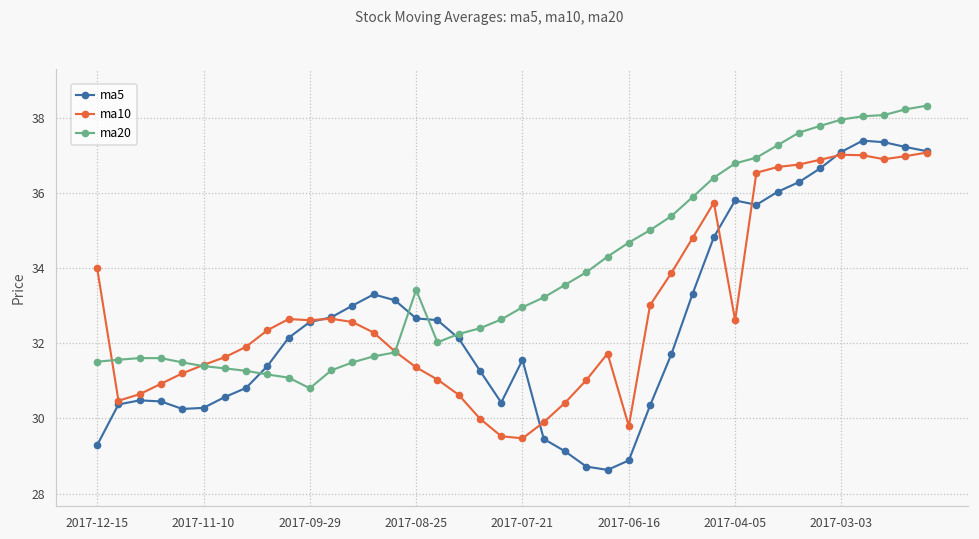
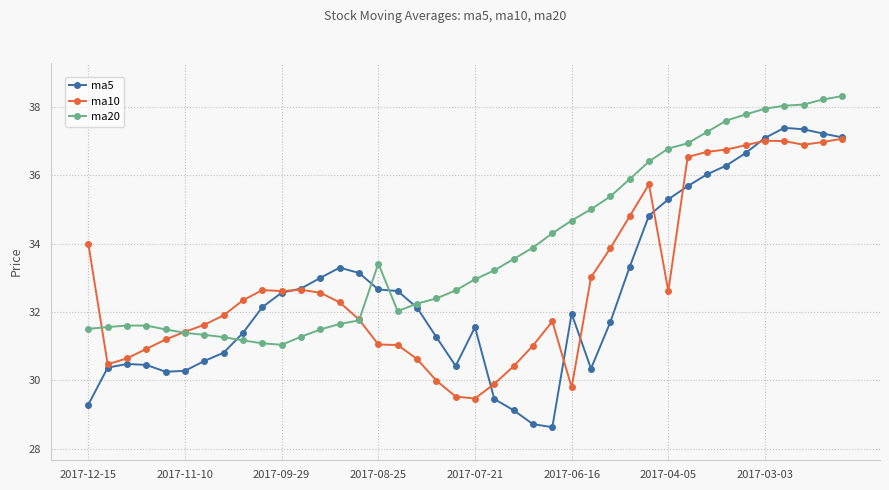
ma20, 2017-09-29: 30.8 -> 31.0
ma10, 2017-08-25: 31.4 -> 31.1
ma5, 2017-06-16: 28.9 -> 32.0
ma5, 2017-04-05: 35.8 -> 35.3
